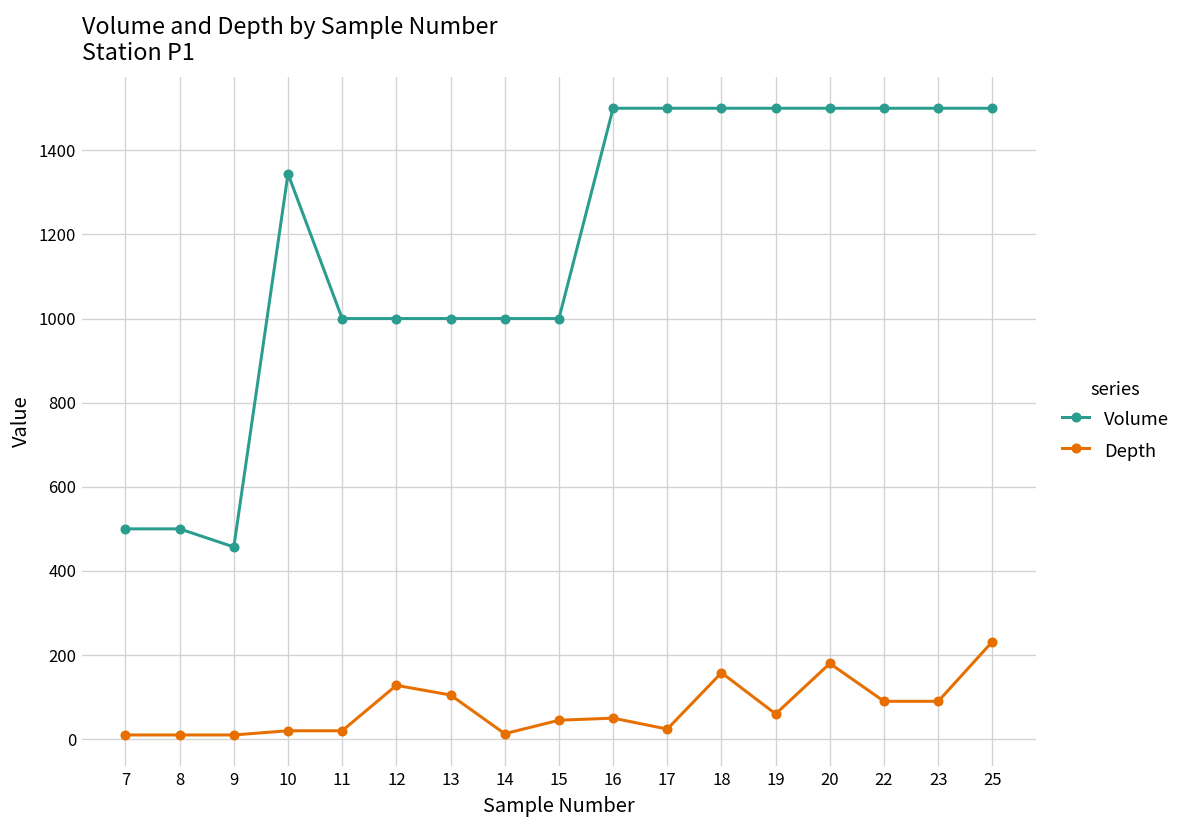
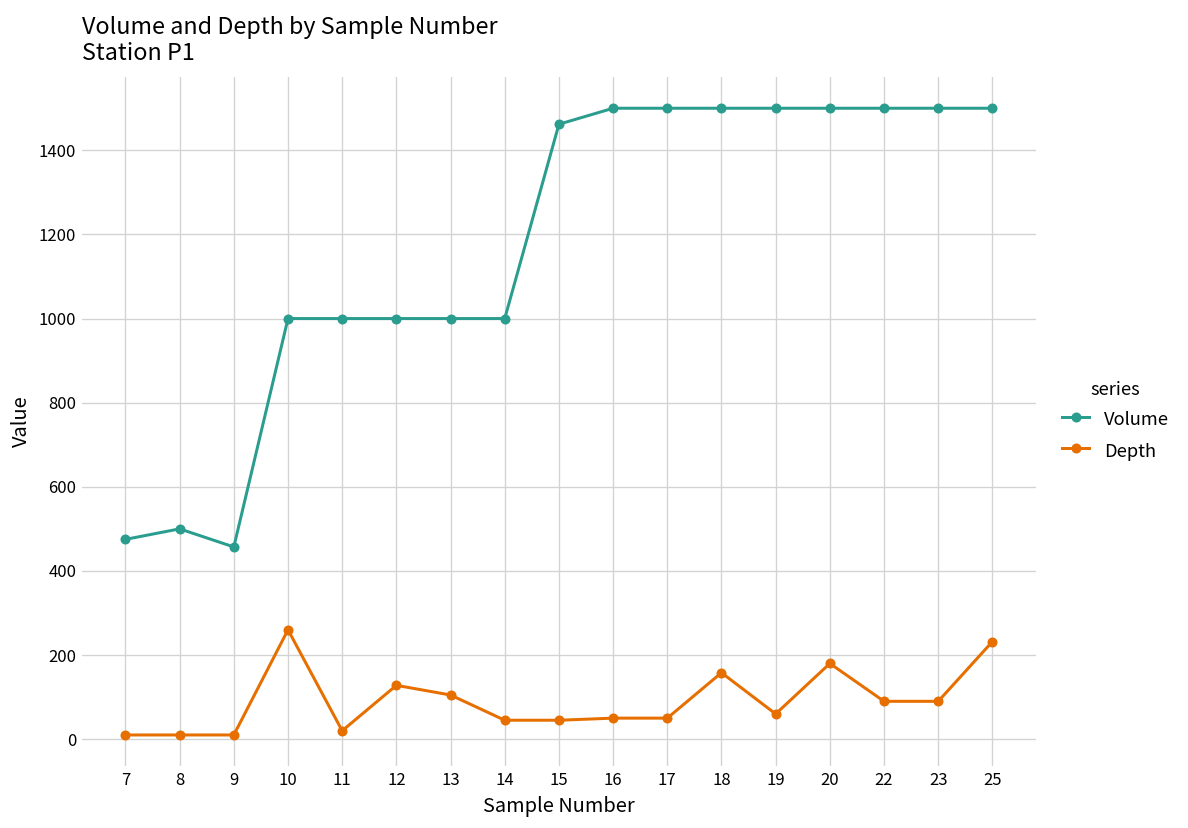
Volume, 7: 500 -> 480
Volume, 10: 1340 -> 1000
Depth, 10: 20 -> 260
Depth, 14: 10 -> 50
Volume, 15: 1000 -> 1460
Depth, 17: 20 -> 50
